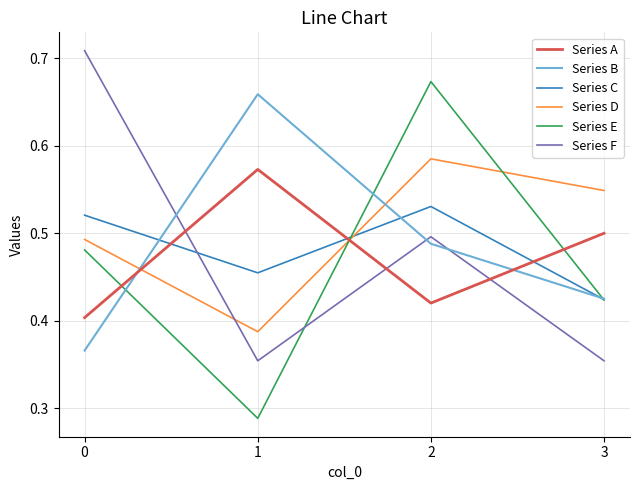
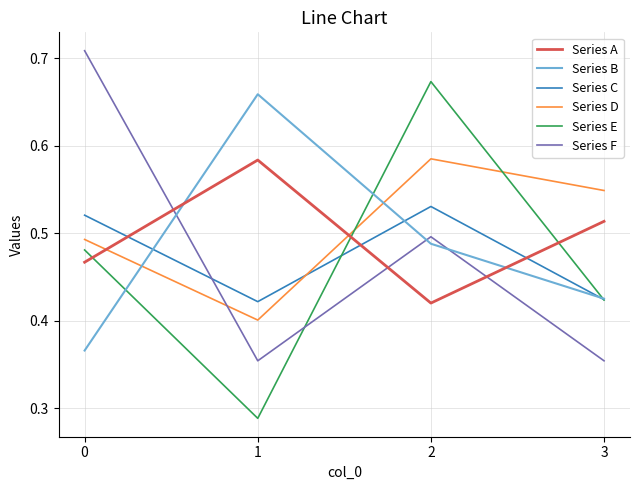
Series A, 0: 0.40 -> 0.47
Series A, 1: 0.57 -> 0.58
Series C, 1: 0.46 -> 0.42
Series D, 1: 0.39 -> 0.40
Series A, 3: 0.50 -> 0.51
